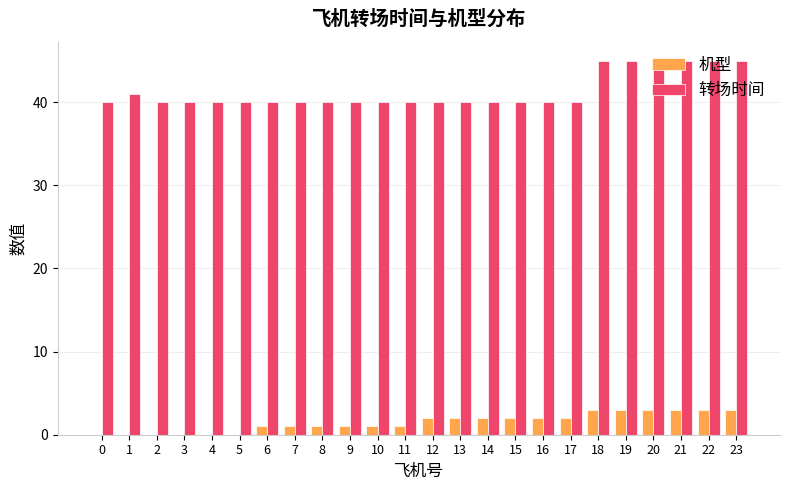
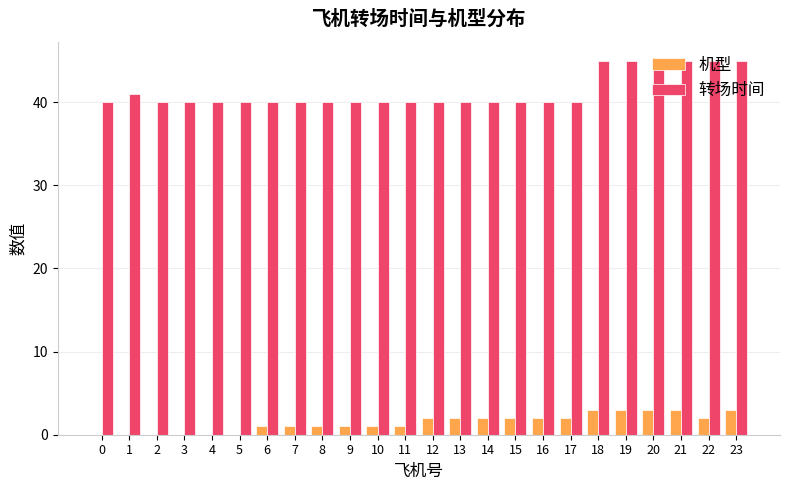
机型, 22: 3 -> 2
